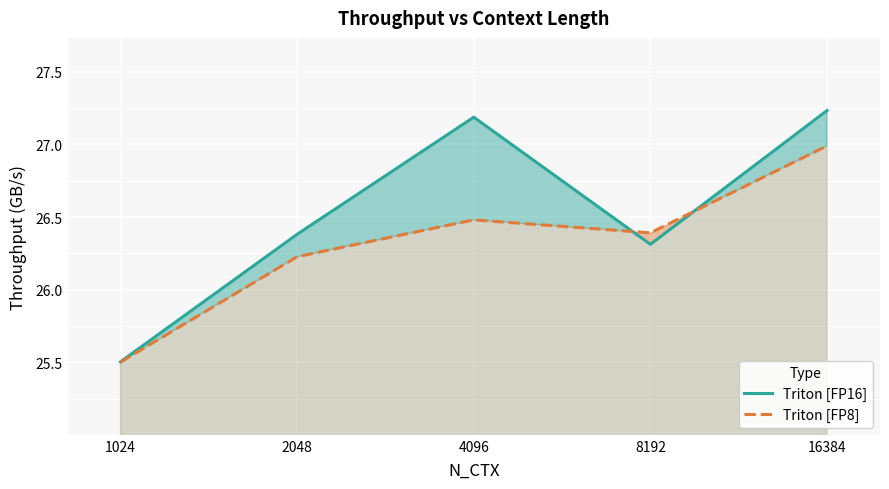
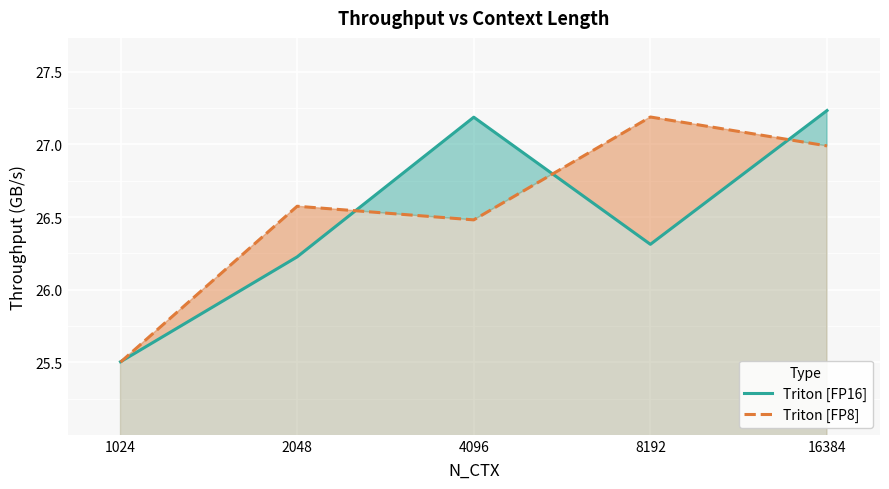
Triton [FP16], 2048: 26.38 -> 26.23
Triton [FP8], 2048: 26.23 -> 26.57
Triton [FP8], 8192: 26.39 -> 27.19
